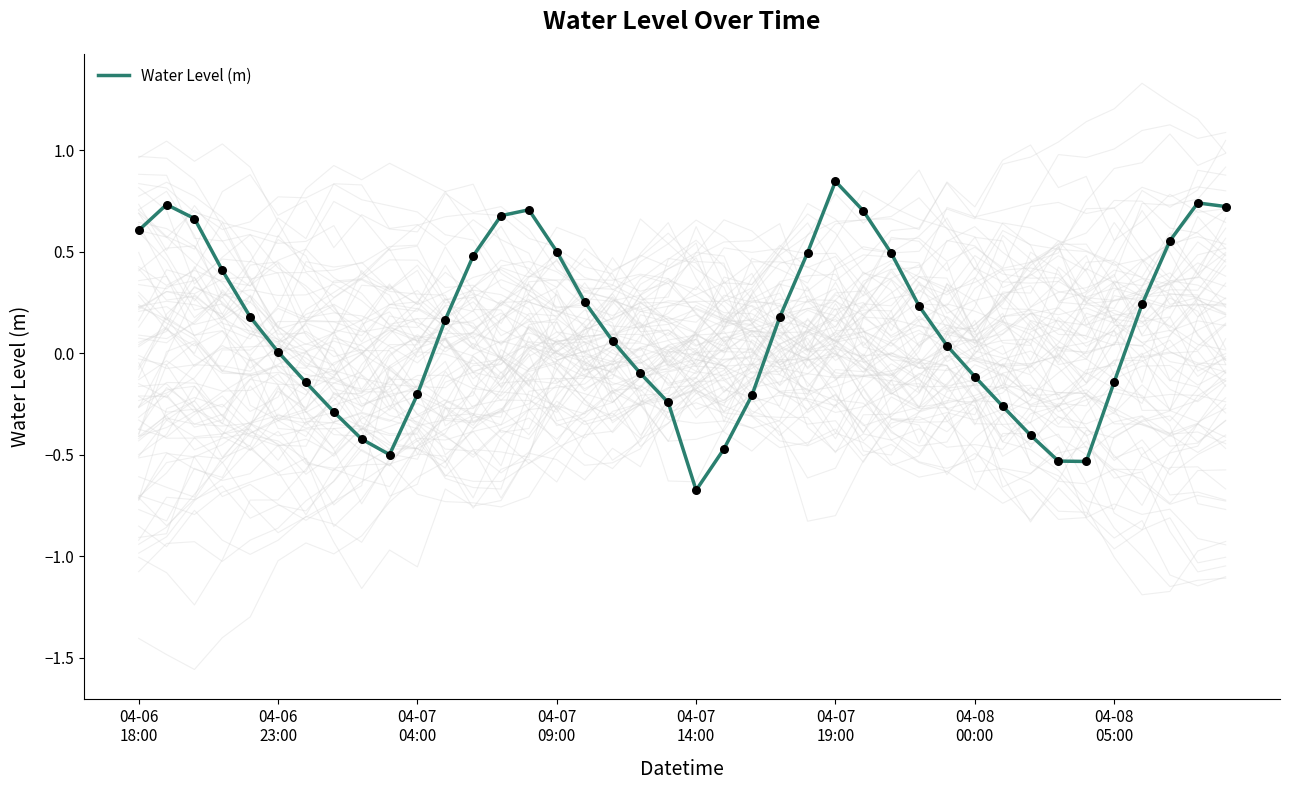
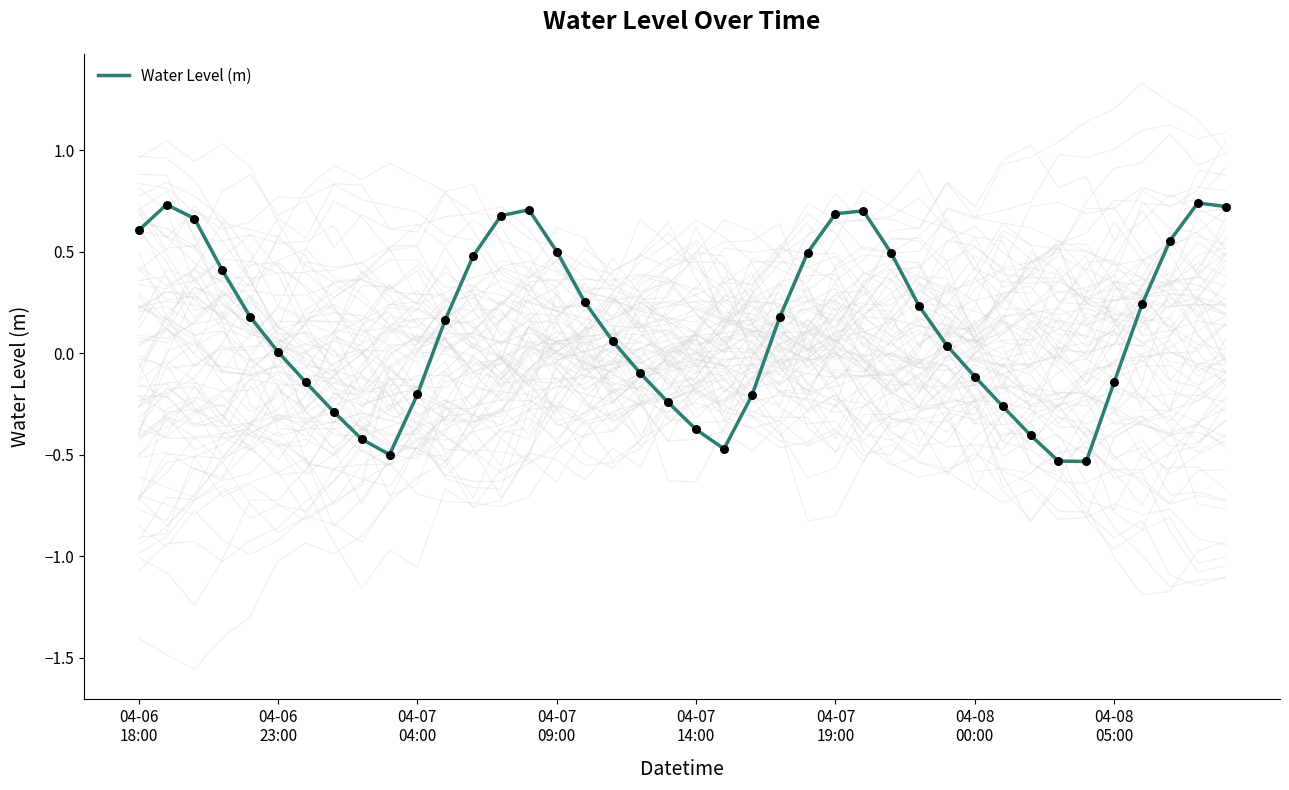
Water Level (m), 04-07 14:00: -0.67 -> -0.38
Water Level (m), 04-07 19:00: 0.85 -> 0.69
